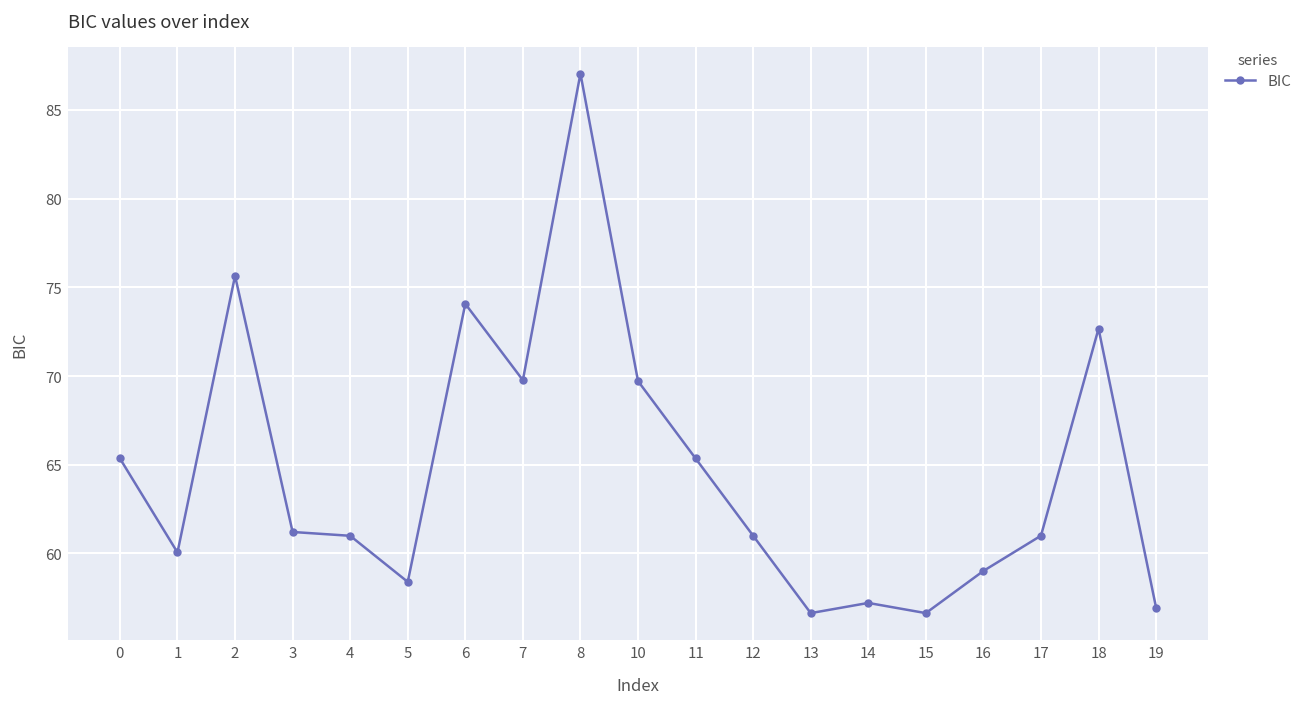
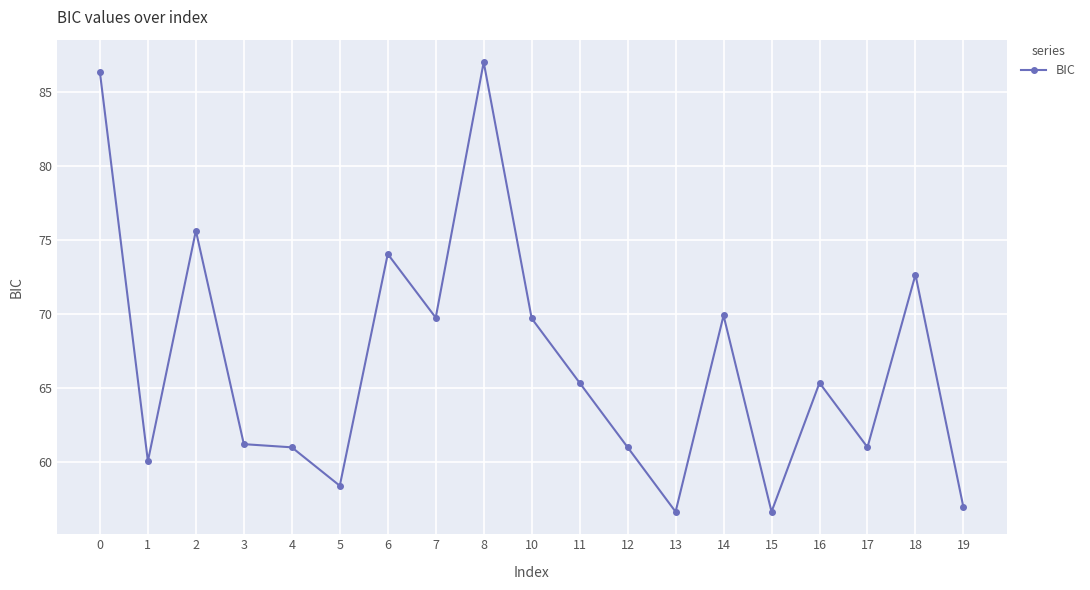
0: 65.4 -> 86.3
14: 57.2 -> 69.9
16: 59.0 -> 65.4
